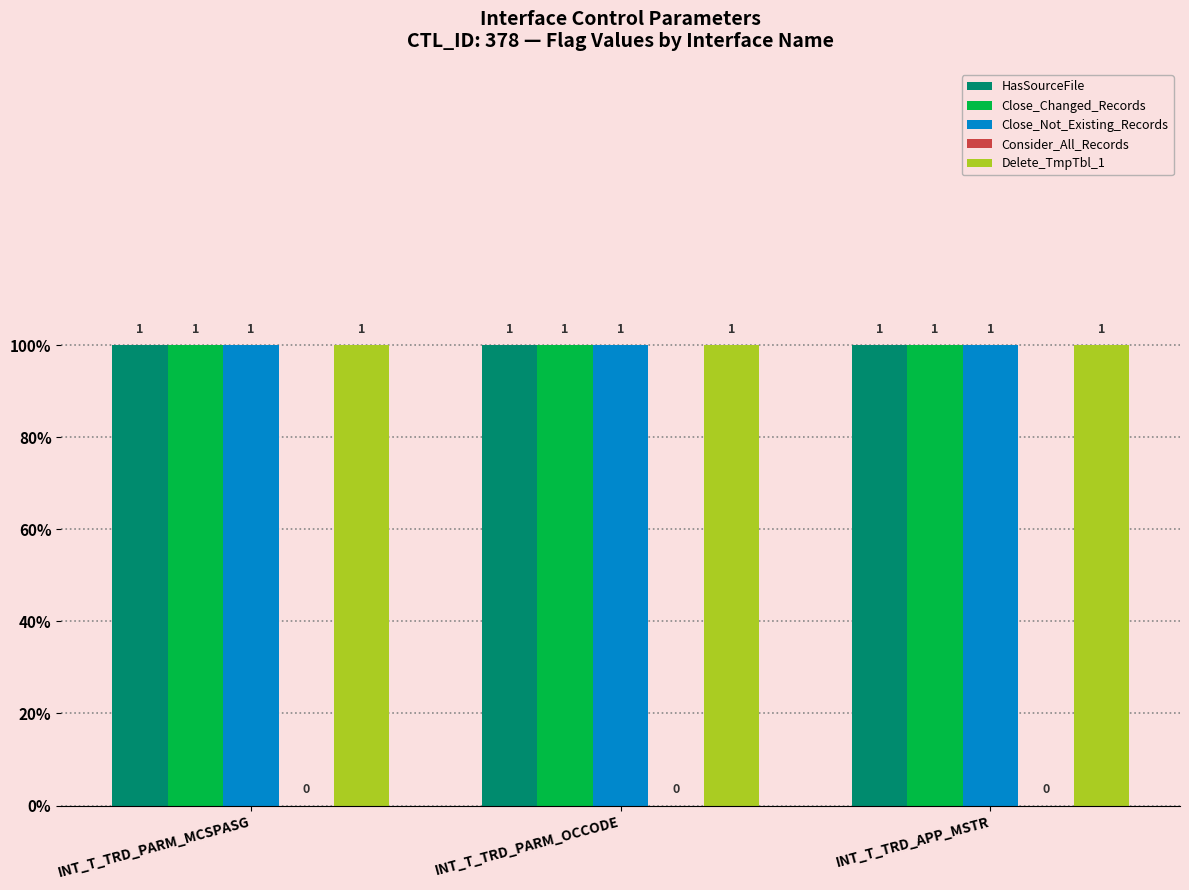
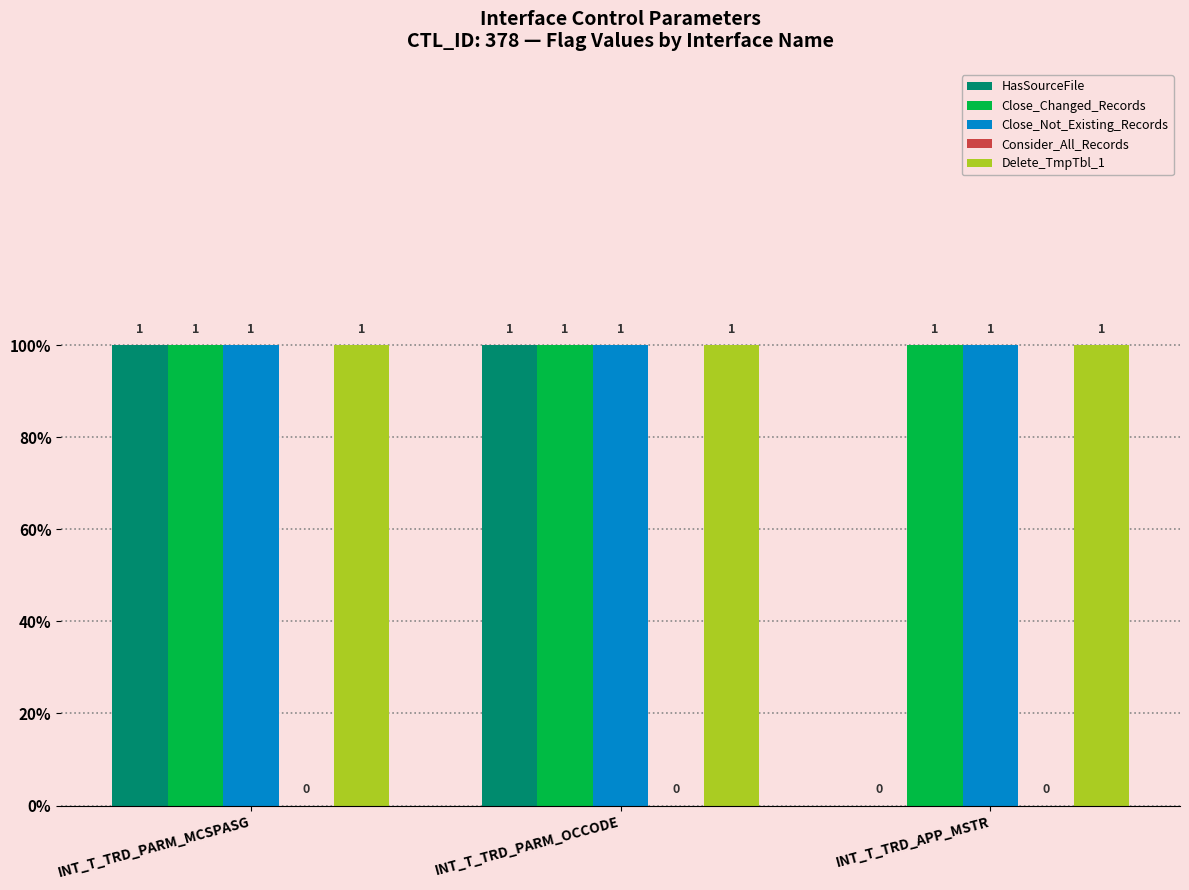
HasSourceFile, INT_T_TRD_APP_MSTR: 1 -> 0
